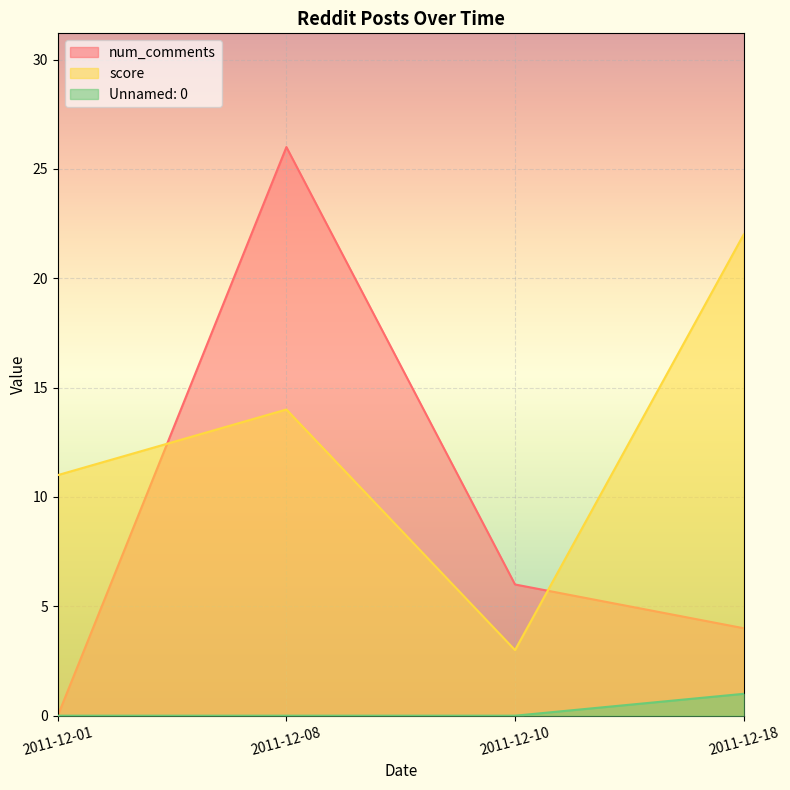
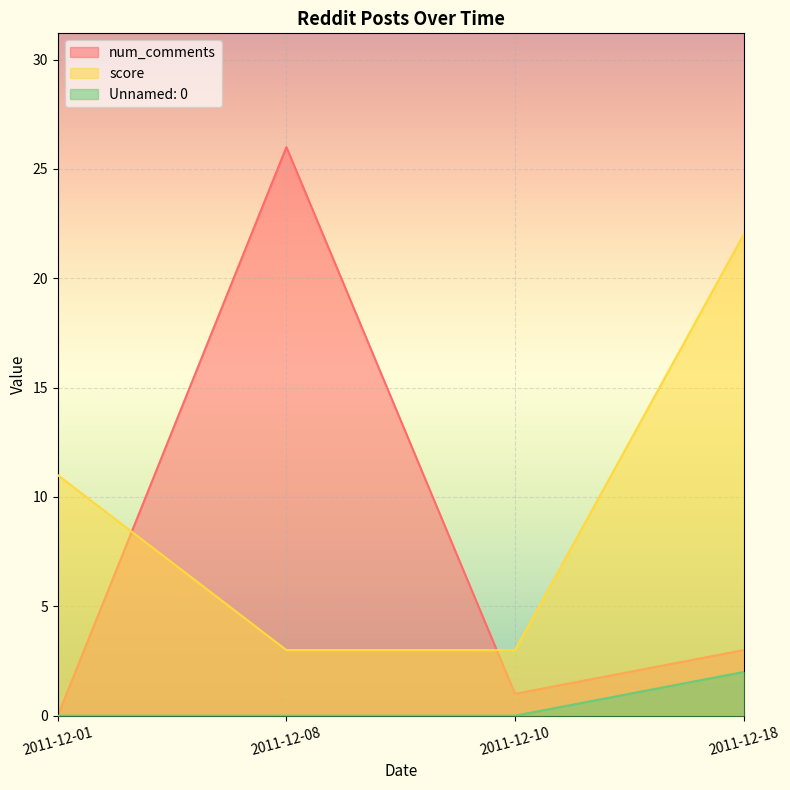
score, 2011-12-08: 14 -> 3
num_comments, 2011-12-10: 6 -> 1
num_comments, 2011-12-18: 4 -> 3
Unnamed: 0, 2011-12-18: 1 -> 2
